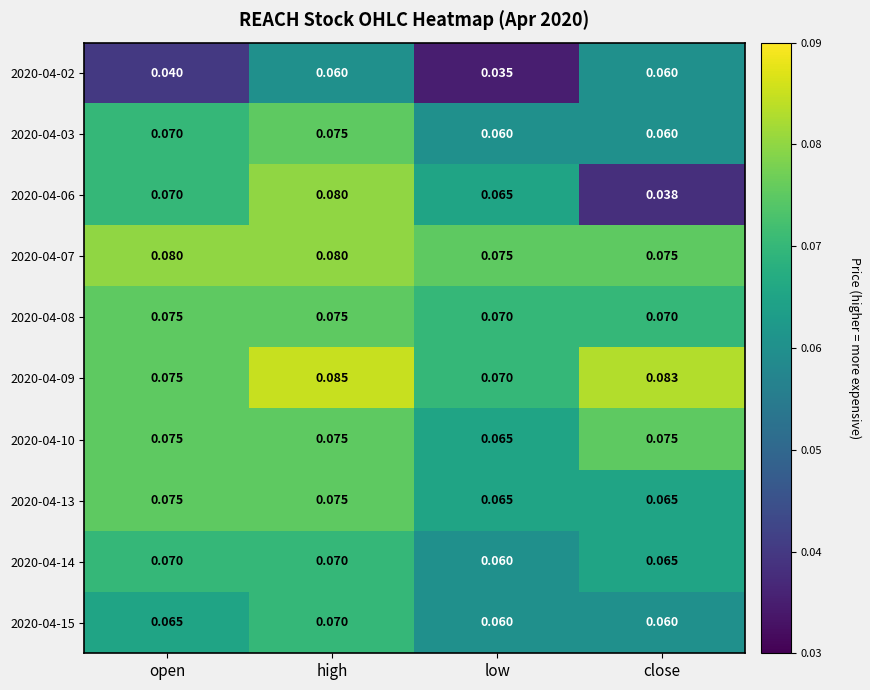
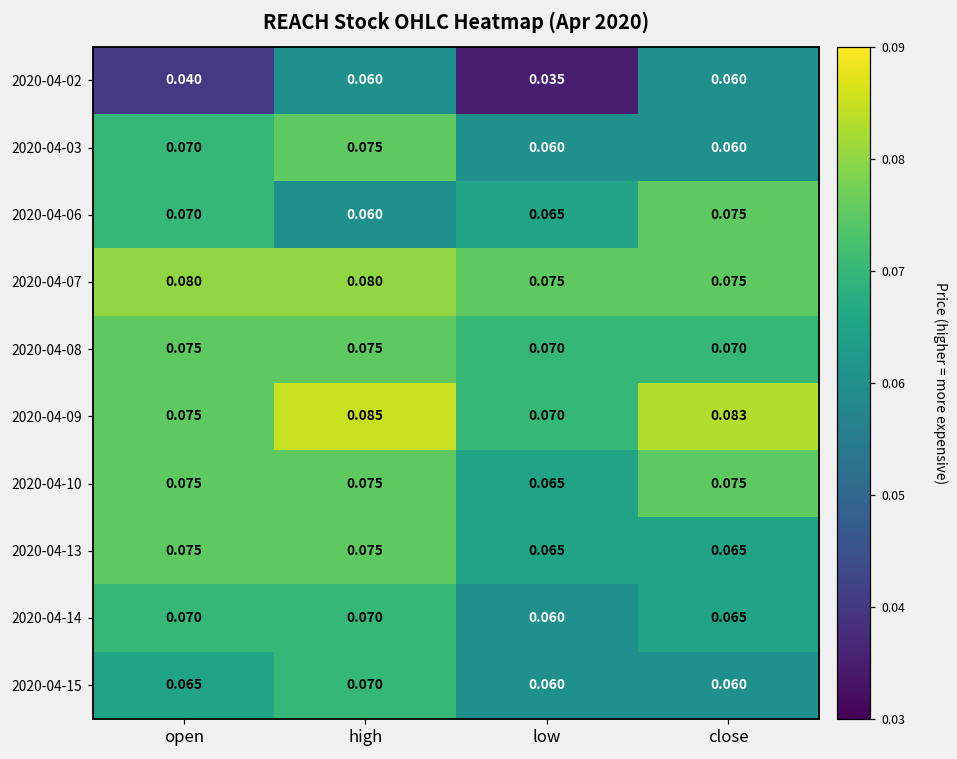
2020-04-06, high: 0.080 -> 0.060
2020-04-06, close: 0.038 -> 0.075
